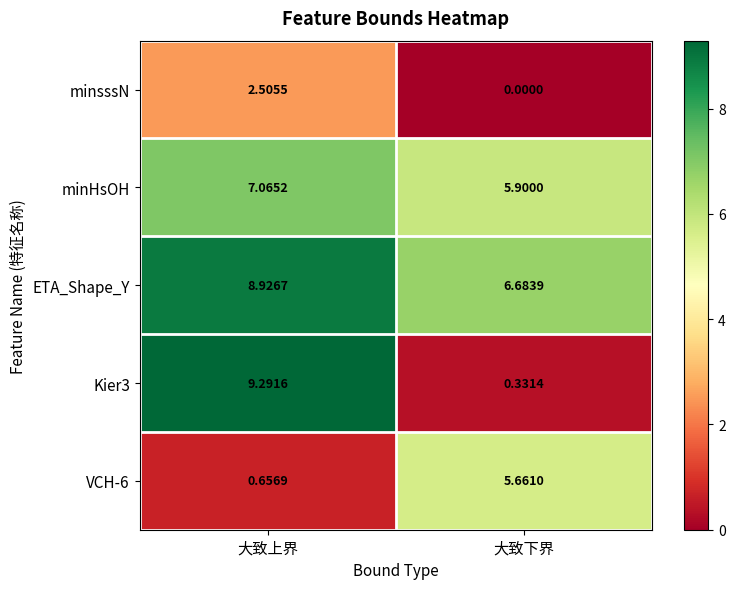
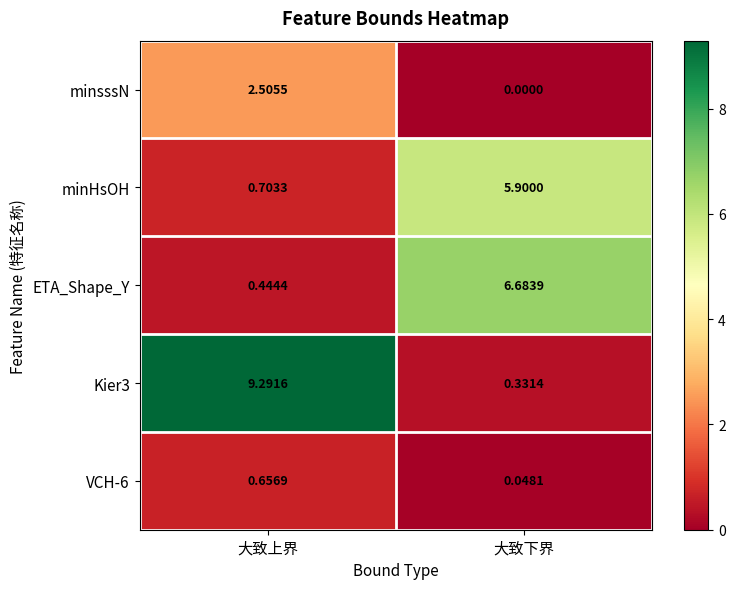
minHsOH, 大致上界: 7.0652 -> 0.7033
ETA_Shape_Y, 大致上界: 8.9267 -> 0.4444
VCH-6, 大致下界: 5.6610 -> 0.0481
